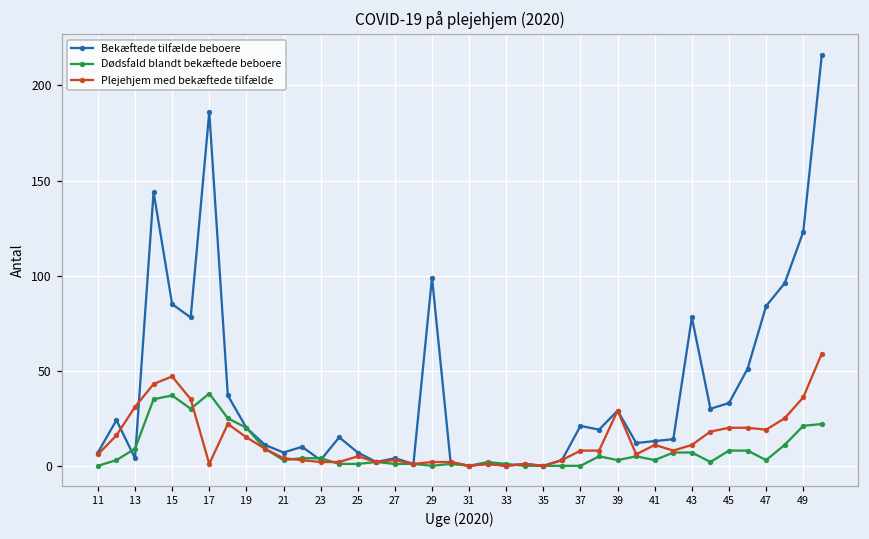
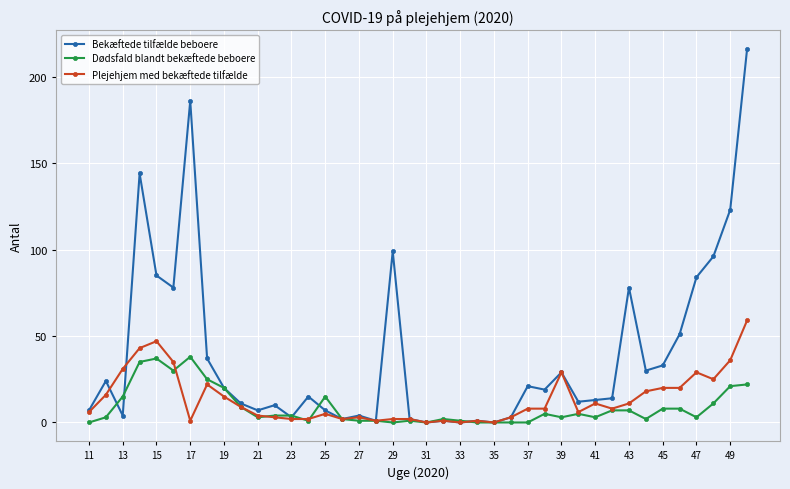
Dødsfald blandt bekæftede beboere, 13: 9 -> 15
Dødsfald blandt bekæftede beboere, 25: 1 -> 15
Plejehjem med bekæftede tilfælde, 47: 19 -> 29
